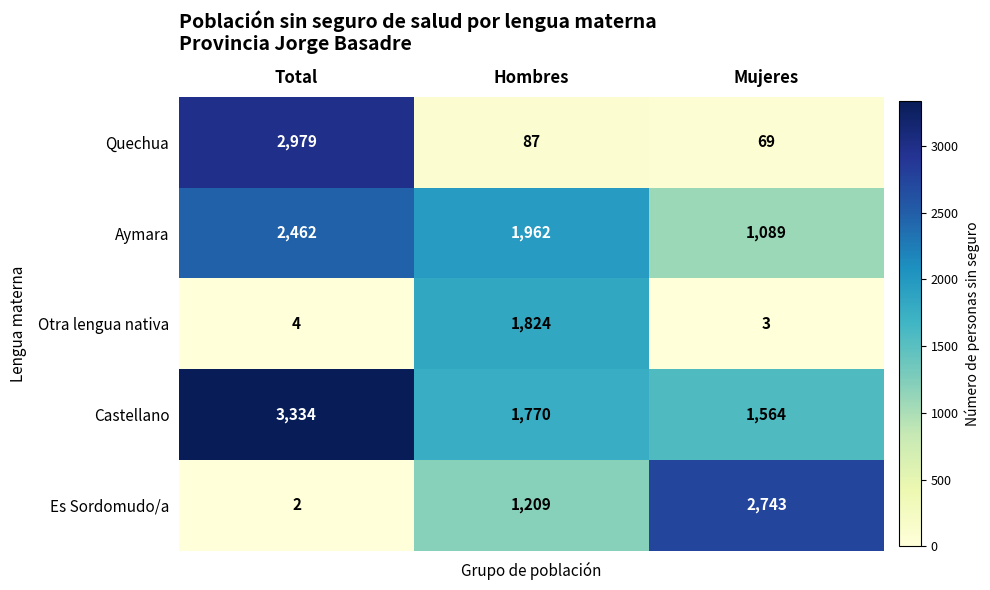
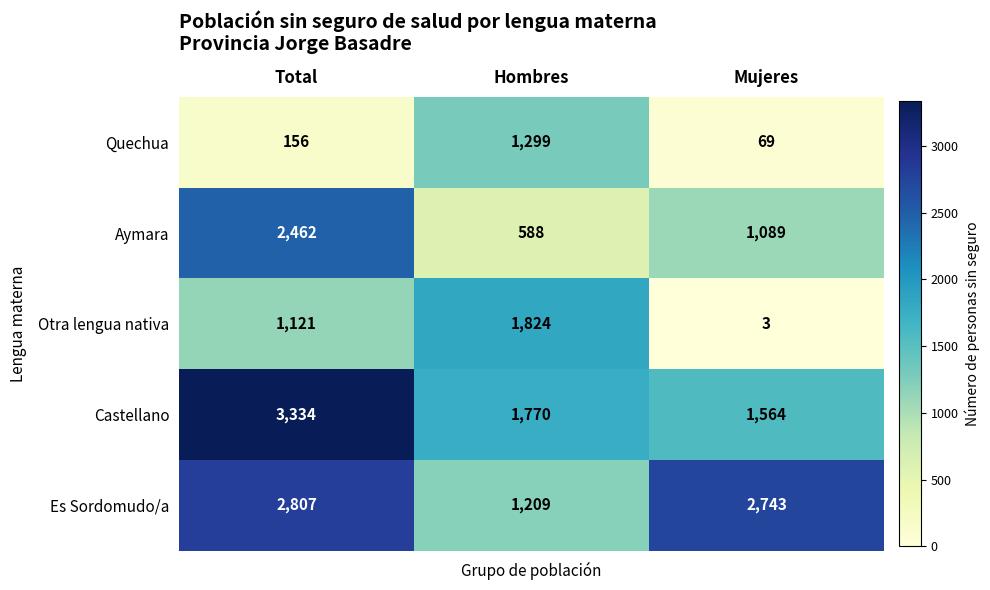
Quechua, Total: 2,979 -> 156
Quechua, Hombres: 87 -> 1,299
Aymara, Hombres: 1,962 -> 588
Otra lengua nativa, Total: 4 -> 1,121
Es Sordomudo/a, Total: 2 -> 2,807
